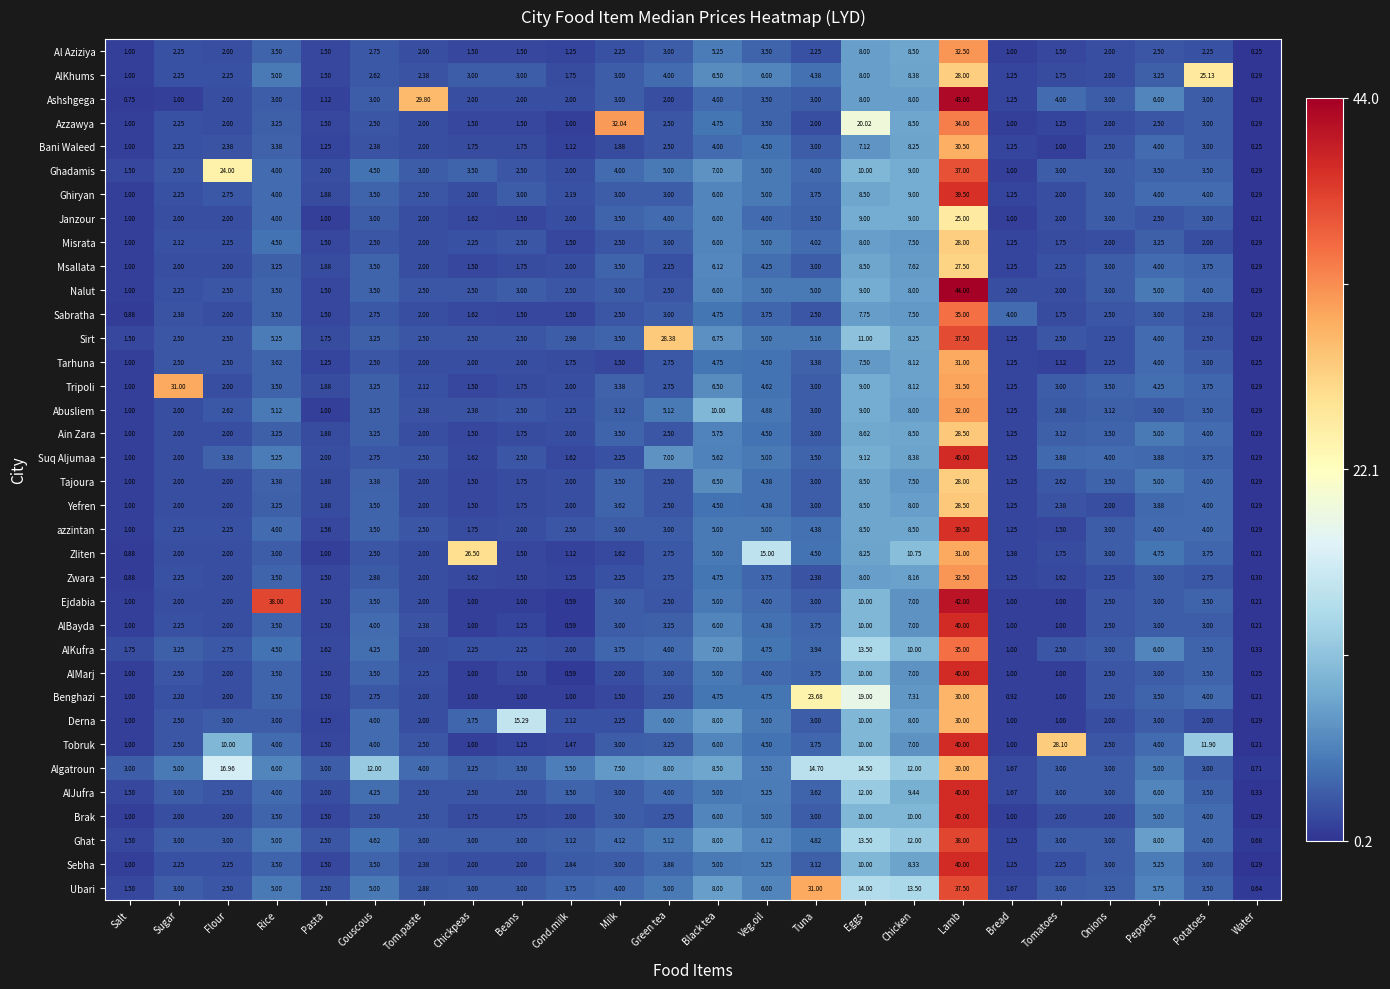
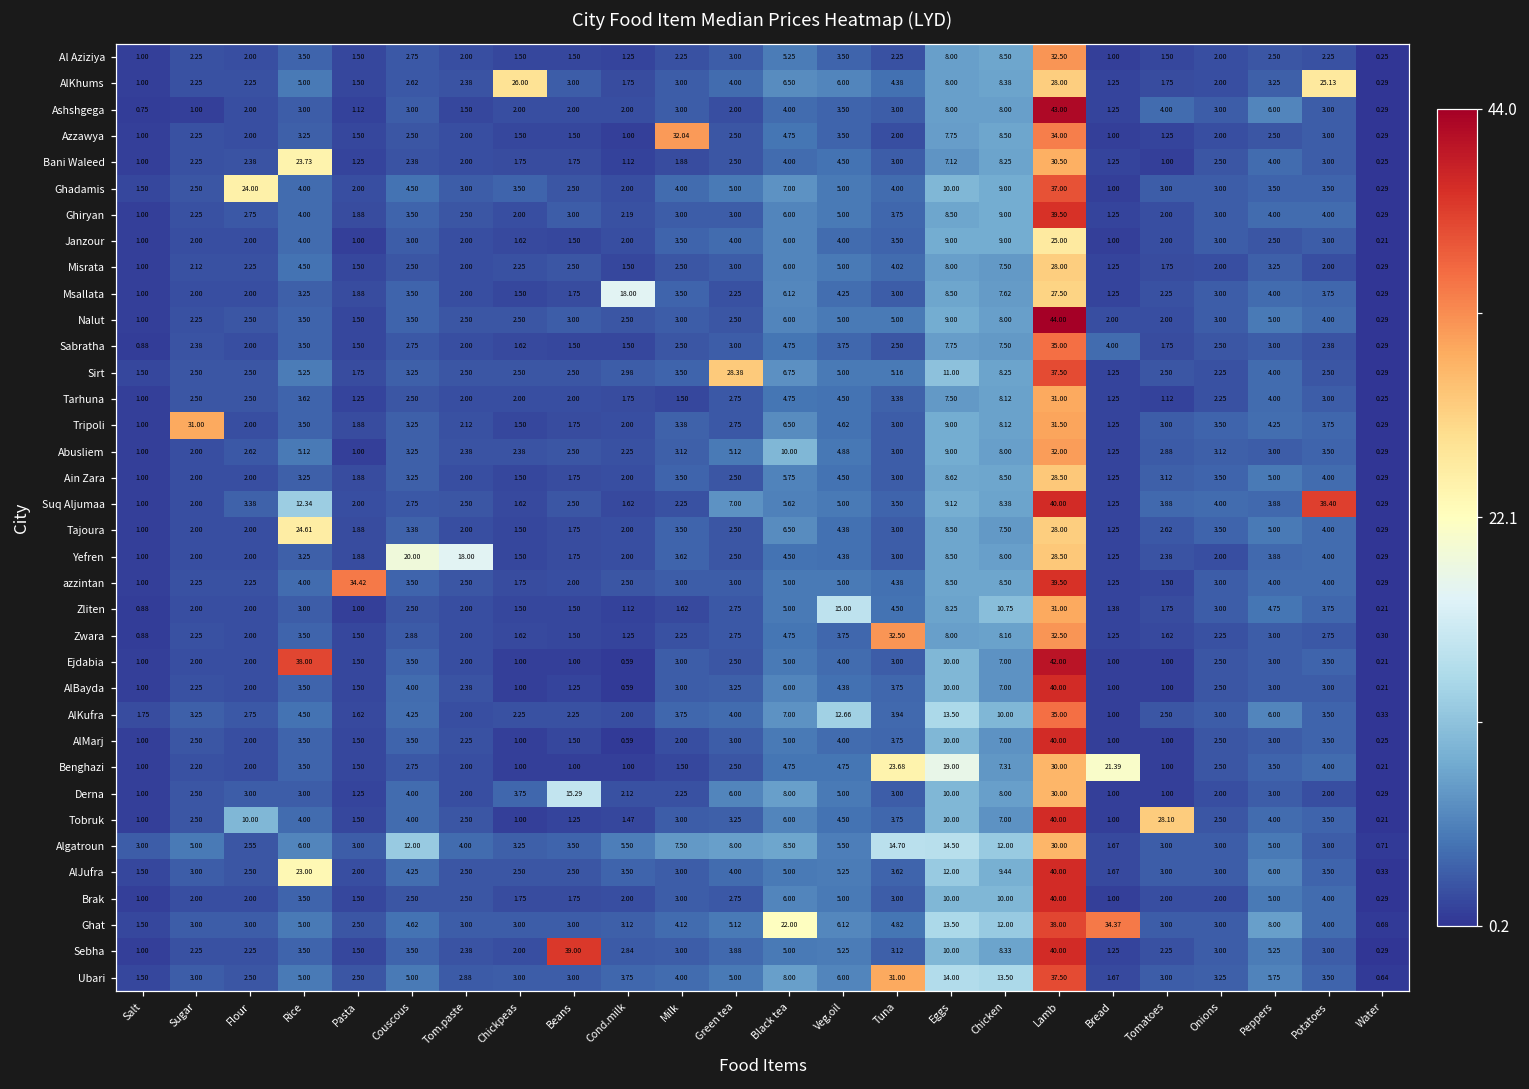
AlKhums, Chickpeas: 3.00 -> 26.00
Ashshgega, Tom.paste: 29.80 -> 1.50
Azzawya, Eggs: 20.02 -> 7.75
Bani Waleed, Rice: 3.38 -> 23.73
Msallata, Cond.milk: 2.00 -> 18.00
Suq Aljumaa, Rice: 5.25 -> 12.34
Suq Aljumaa, Potatoes: 3.75 -> 38.40
Tajoura, Rice: 3.38 -> 24.61
Yefren, Couscous: 3.50 -> 20.00
Yefren, Tom.paste: 2.00 -> 18.00
azzintan, Pasta: 1.56 -> 34.42
Zliten, Chickpeas: 26.50 -> 1.50
Zwara, Tuna: 2.38 -> 32.50
AlKufra, Veg.oil: 4.75 -> 12.66
Benghazi, Bread: 0.92 -> 21.39
Tobruk, Potatoes: 11.90 -> 3.50
Algatroun, Flour: 16.96 -> 2.55
AlJufra, Rice: 4.00 -> 23.00
Ghat, Black tea: 8.00 -> 22.00
Ghat, Bread: 1.25 -> 34.37
Sebha, Beans: 2.00 -> 39.00
